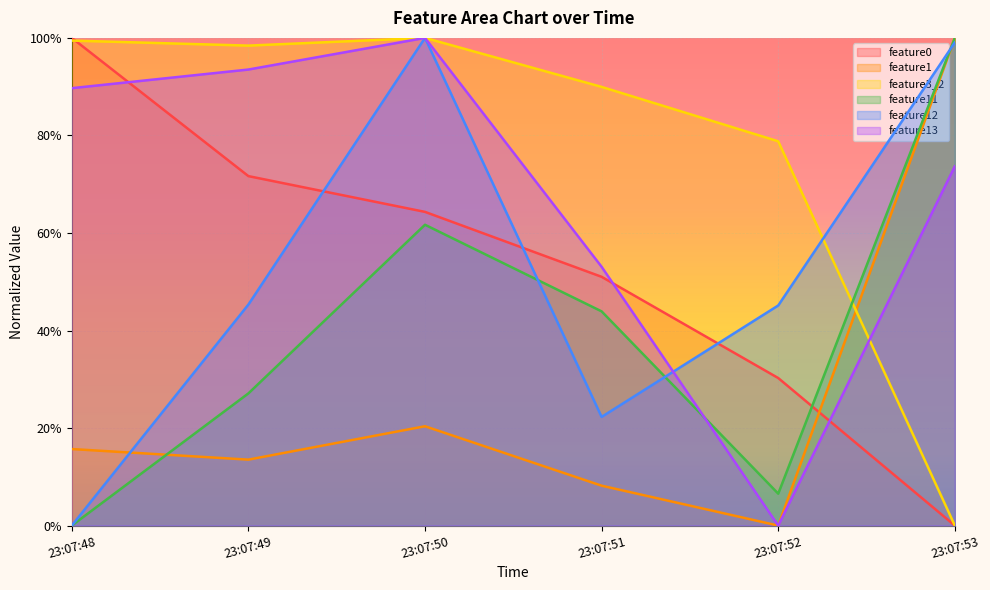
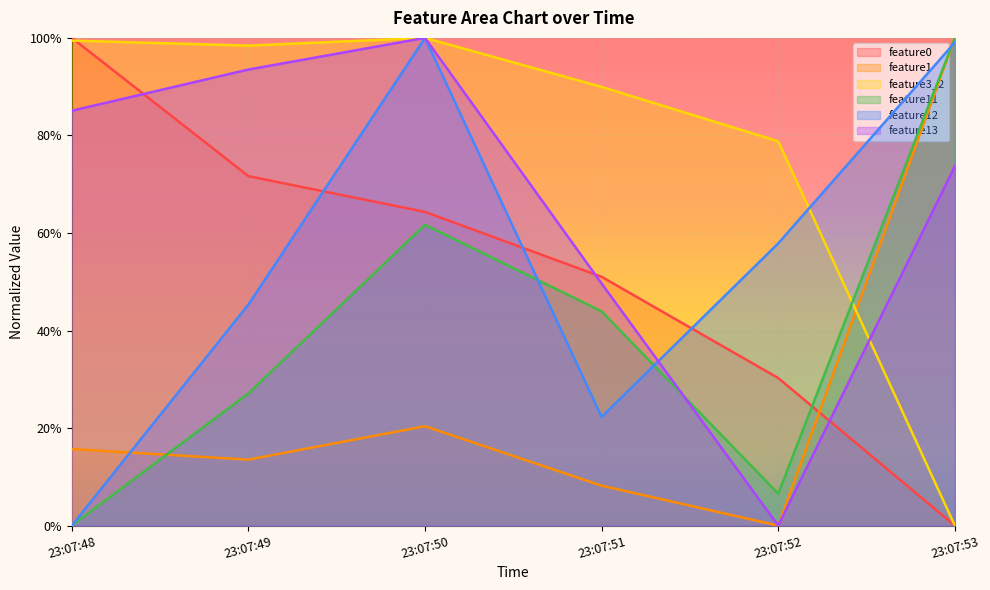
feature13, 23:07:48: 90% -> 85%
feature13, 23:07:51: 53% -> 50%
feature12, 23:07:52: 45% -> 58%
